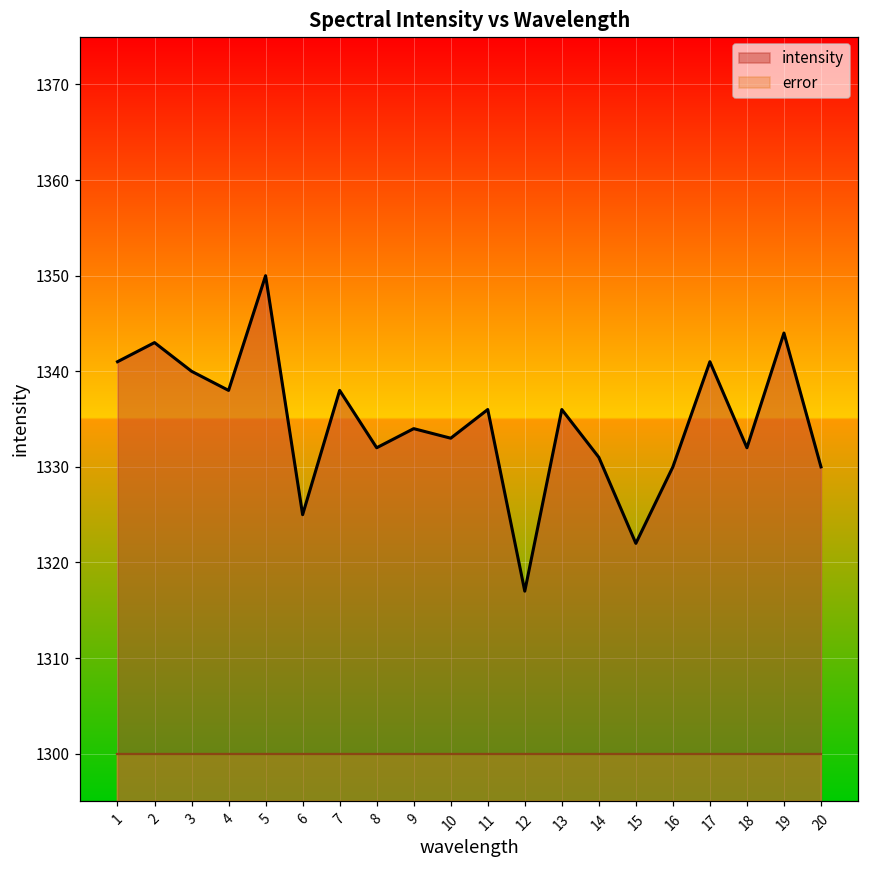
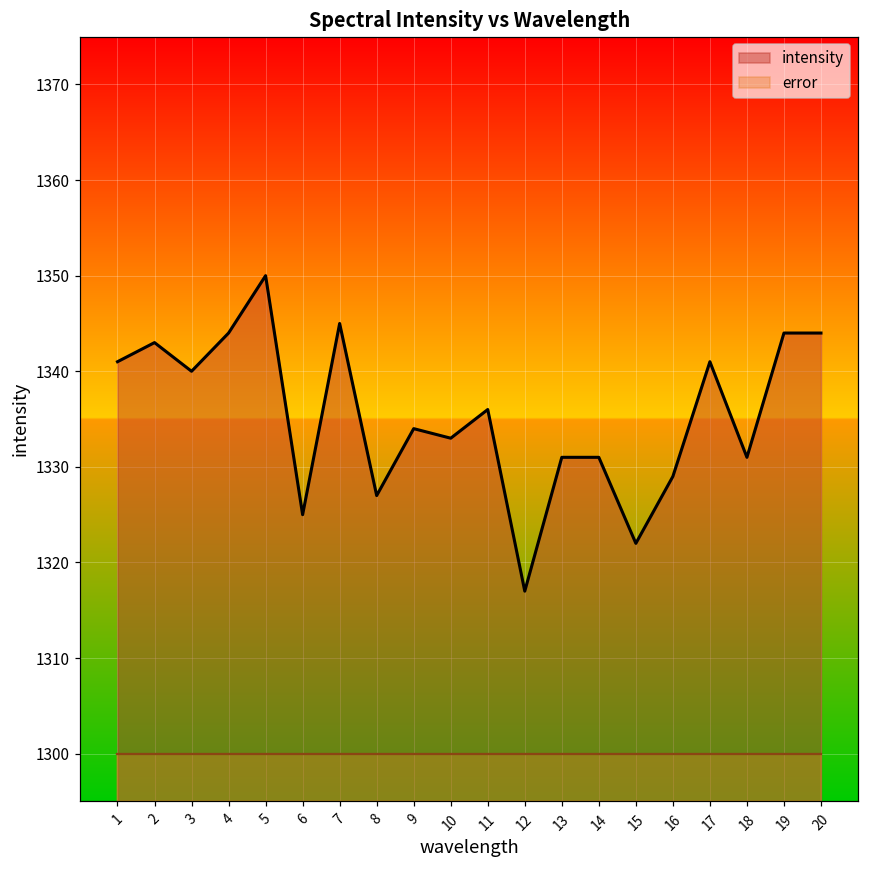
intensity, 4: 1338 -> 1344
intensity, 7: 1338 -> 1345
intensity, 8: 1332 -> 1327
intensity, 13: 1336 -> 1331
intensity, 16: 1330 -> 1329
intensity, 18: 1332 -> 1331
intensity, 20: 1330 -> 1344
